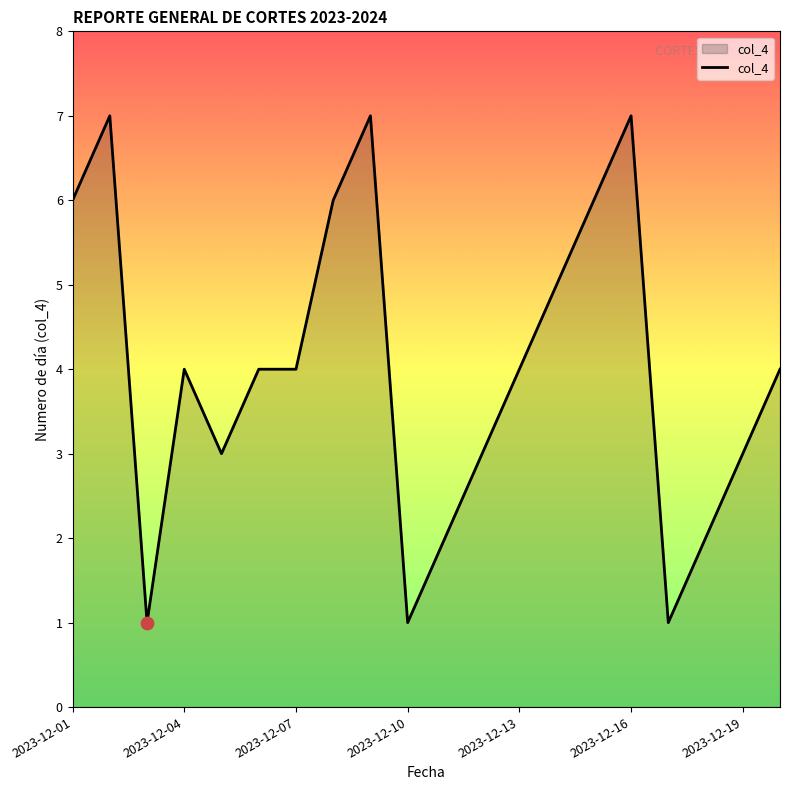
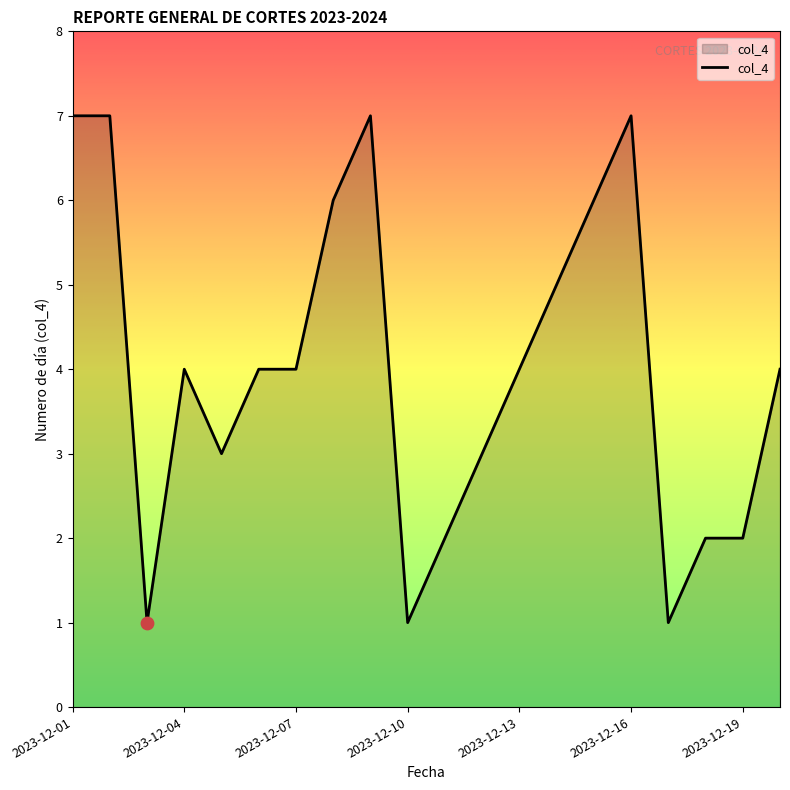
col_4, 2023-12-01: 6 -> 7
col_4, 2023-12-19: 3 -> 2
